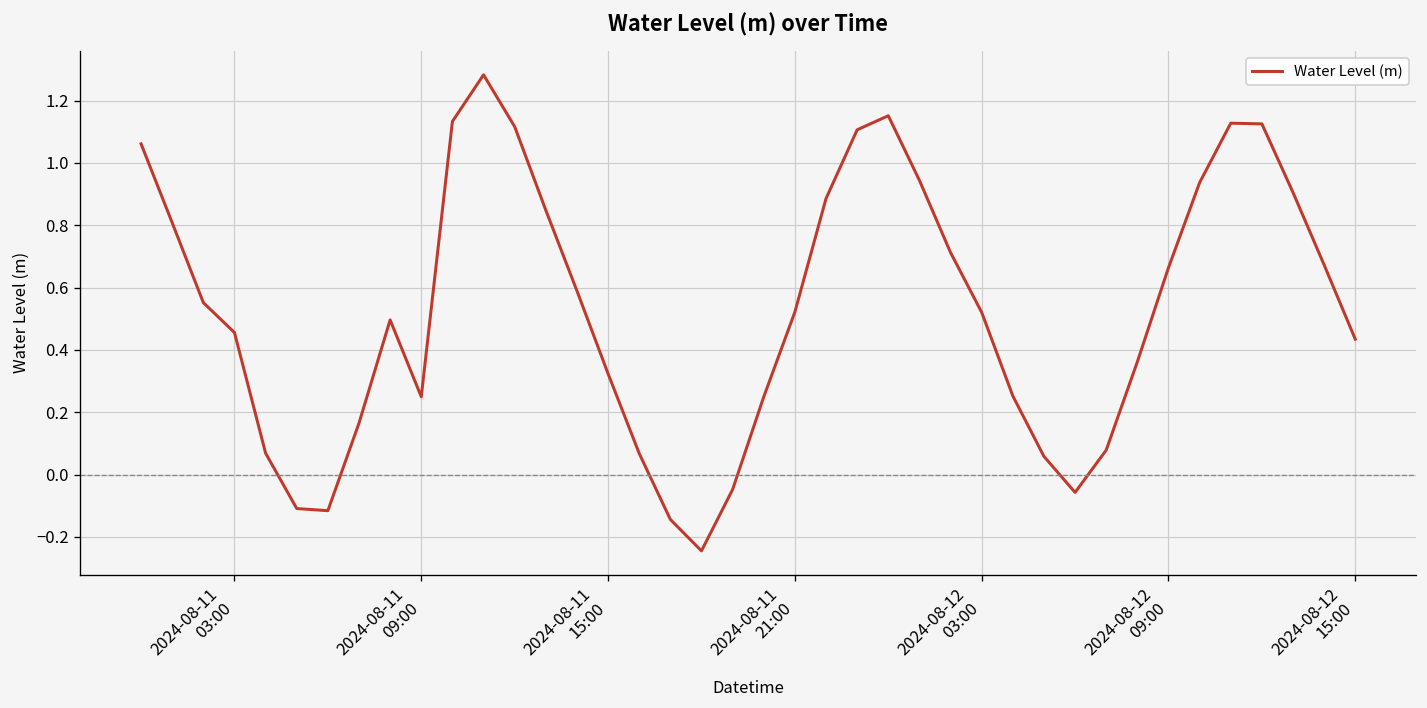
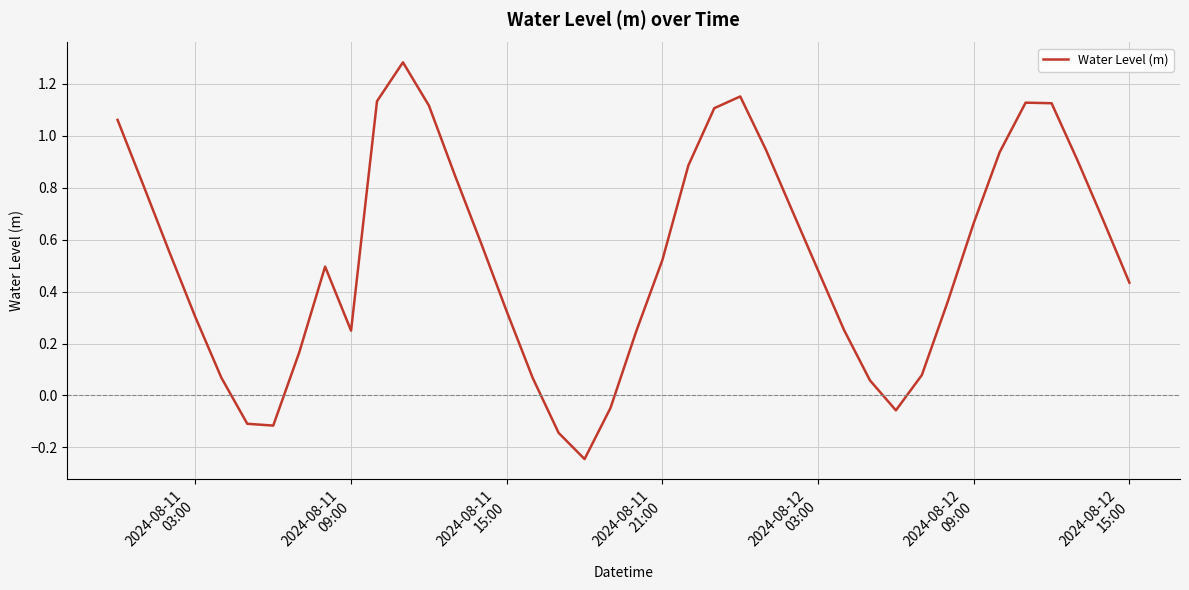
2024-08-11 03:00: 0.46 -> 0.30
2024-08-12 03:00: 0.52 -> 0.48
